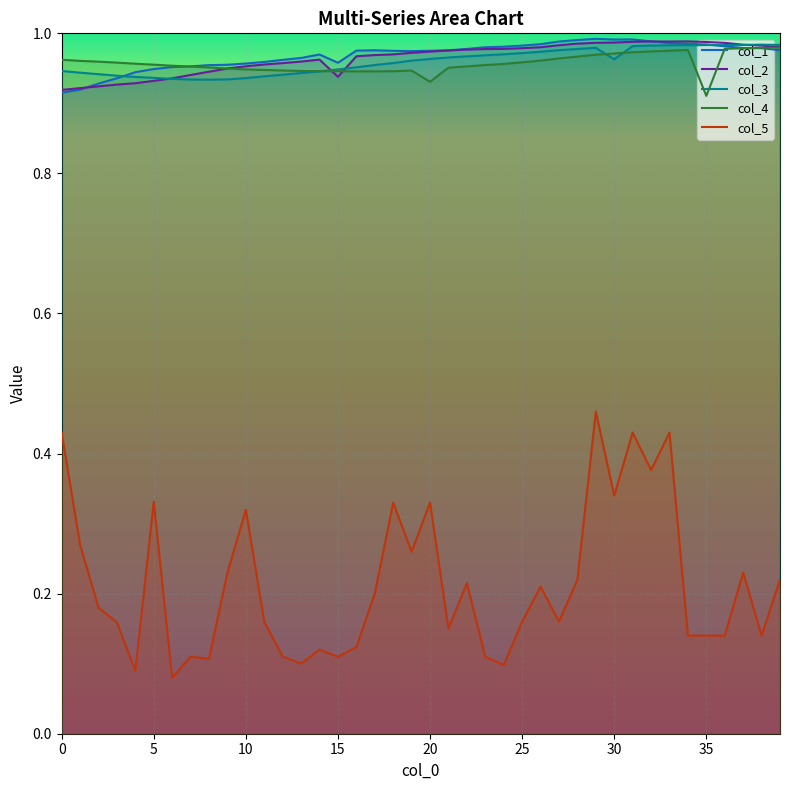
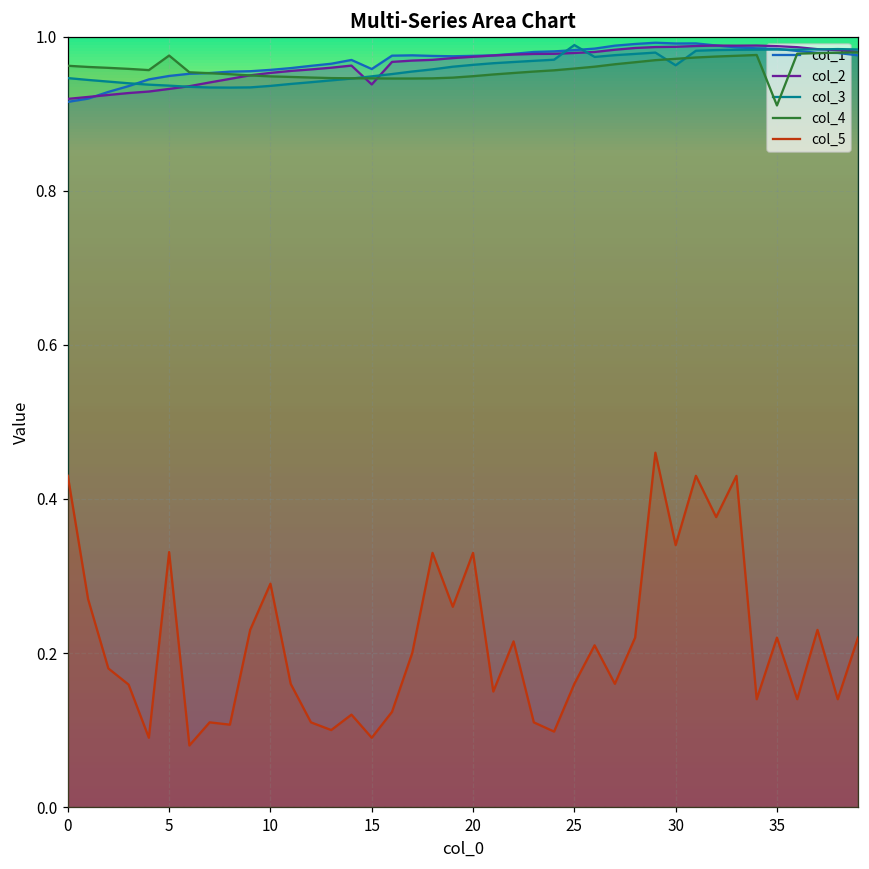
col_4, 5: 0.96 -> 0.98
col_5, 10: 0.32 -> 0.29
col_5, 15: 0.11 -> 0.09
col_4, 20: 0.93 -> 0.95
col_3, 25: 0.97 -> 0.99
col_5, 35: 0.14 -> 0.22
